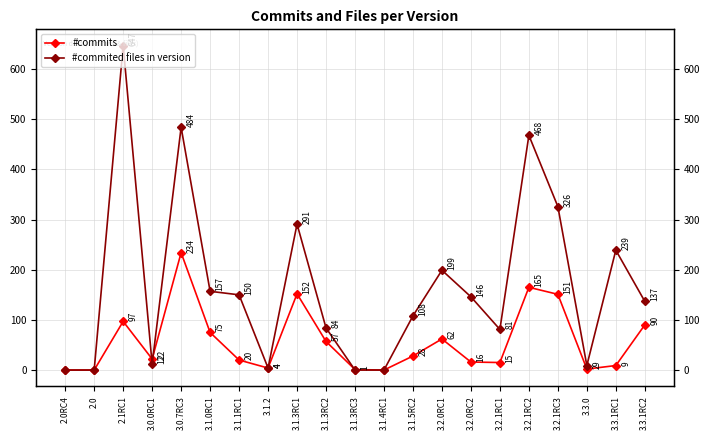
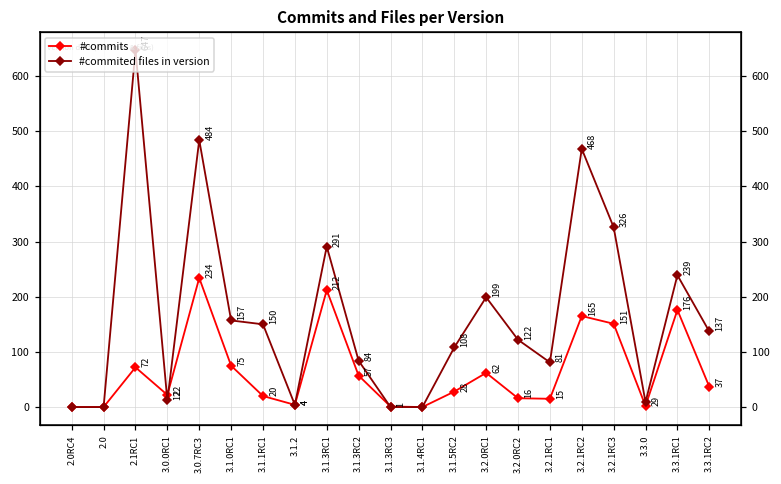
#commits, 2.1RC1: 97 -> 72
#commits, 3.1.3RC1: 152 -> 212
#commited files in version, 3.2.0RC2: 146 -> 122
#commits, 3.3.1RC1: 9 -> 176
#commits, 3.3.1RC2: 90 -> 37
